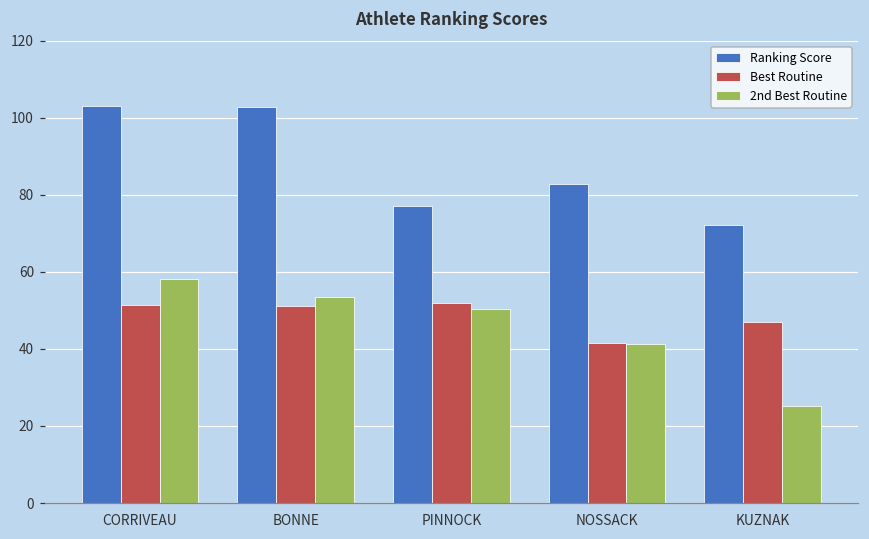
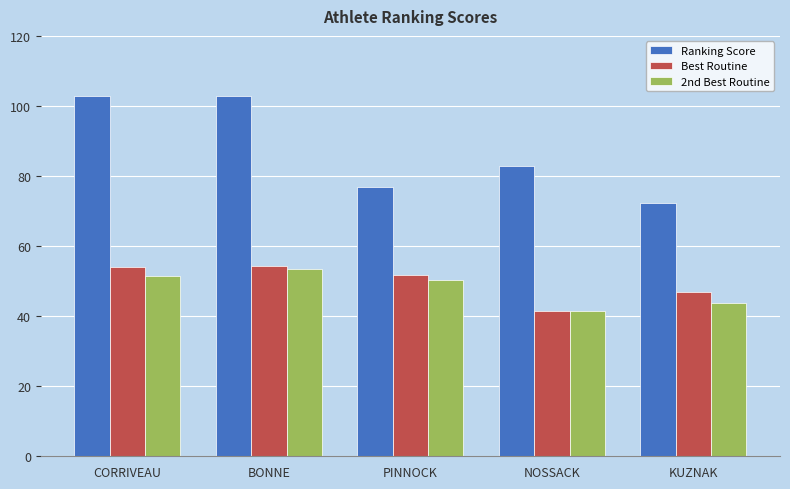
Best Routine, CORRIVEAU: 51 -> 54
2nd Best Routine, CORRIVEAU: 58 -> 51
Best Routine, BONNE: 51 -> 54
2nd Best Routine, KUZNAK: 25 -> 44
